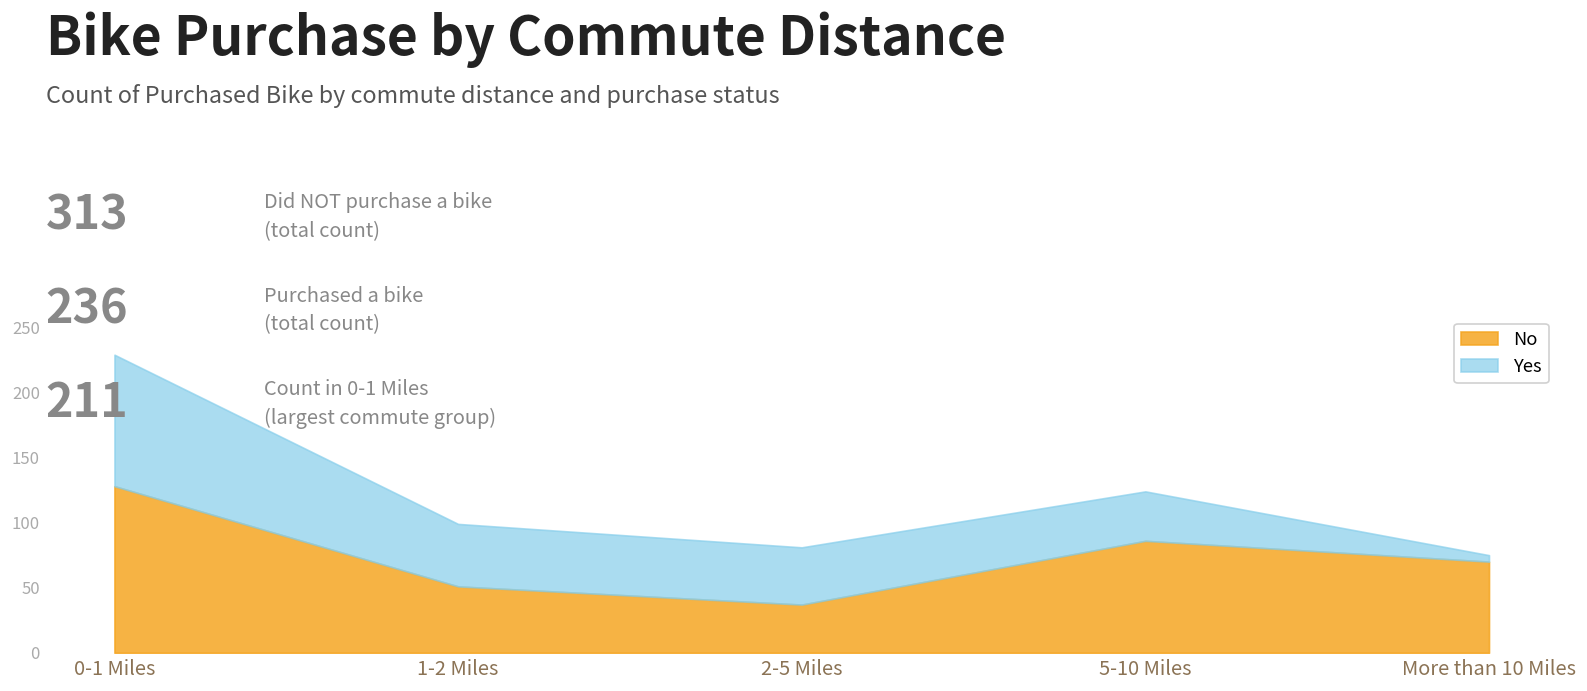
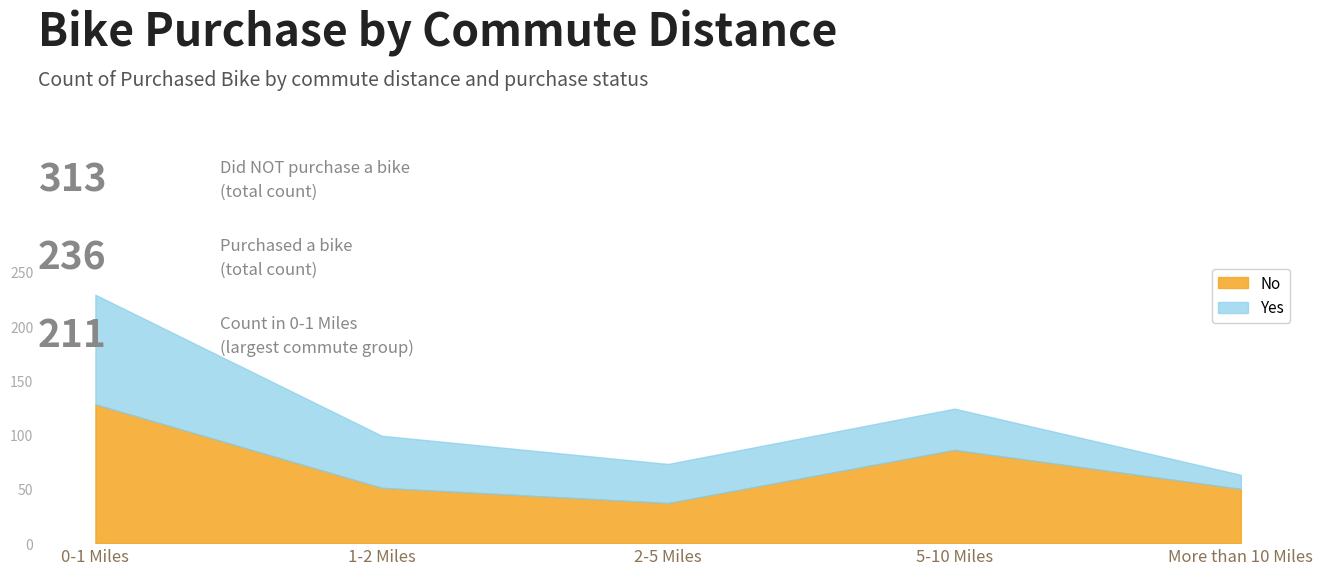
Yes, 2-5 Miles: 44 -> 36
No, More than 10 Miles: 70 -> 50
Yes, More than 10 Miles: 5 -> 13
